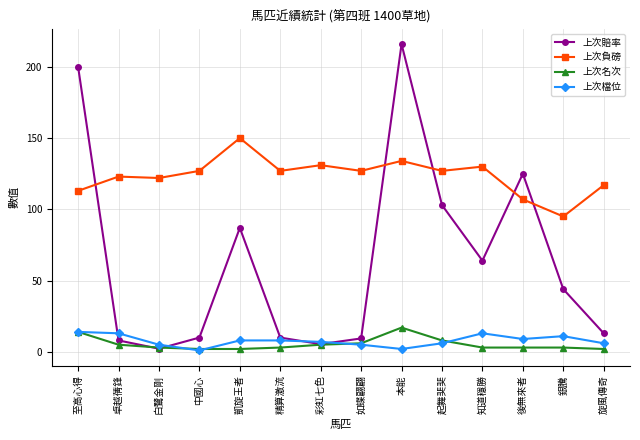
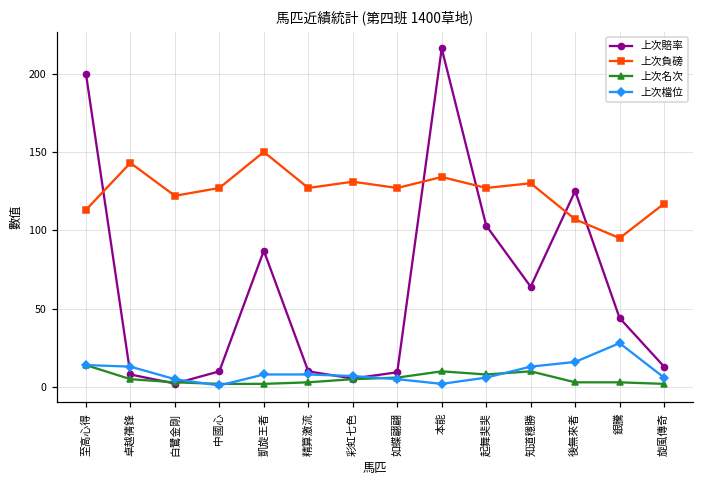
上次負磅, 卓越蒨鋒: 123 -> 143
上次名次, 本能: 17 -> 10
上次名次, 知道穩勝: 3 -> 10
上次檔位, 後無來者: 9 -> 16
上次檔位, 銀騰: 11 -> 28
